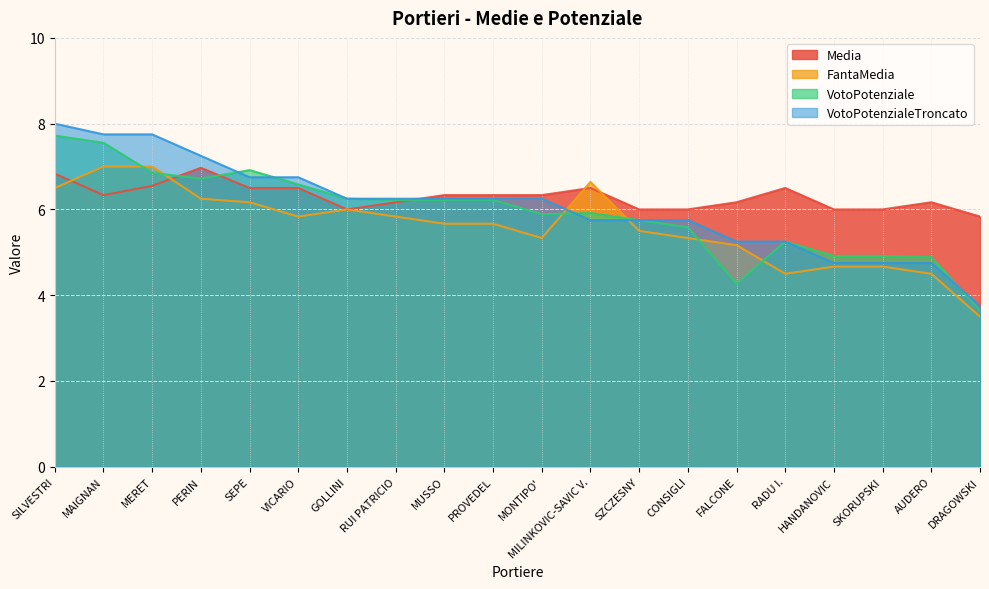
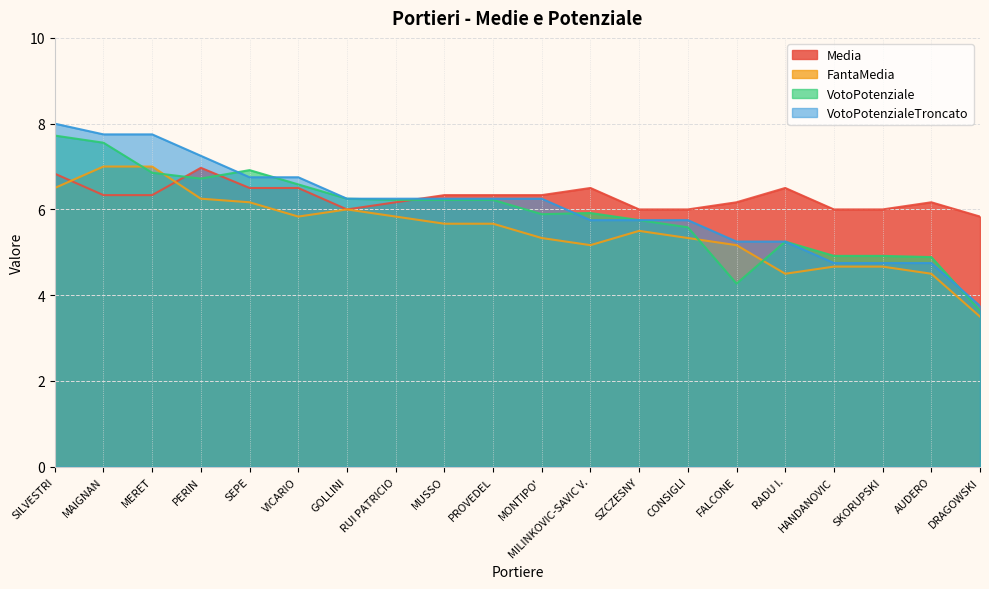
Media, MERET: 6.6 -> 6.3
FantaMedia, MILINKOVIC-SAVIC V.: 6.6 -> 5.2
